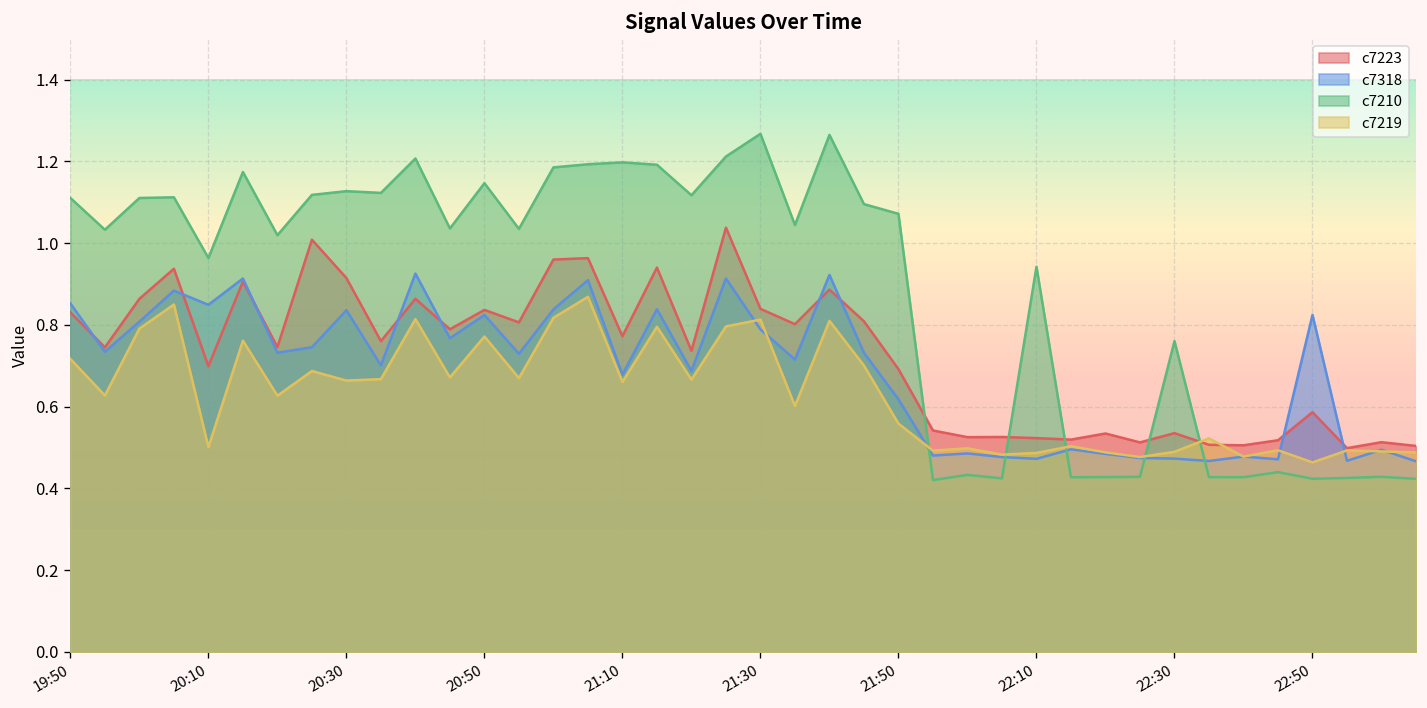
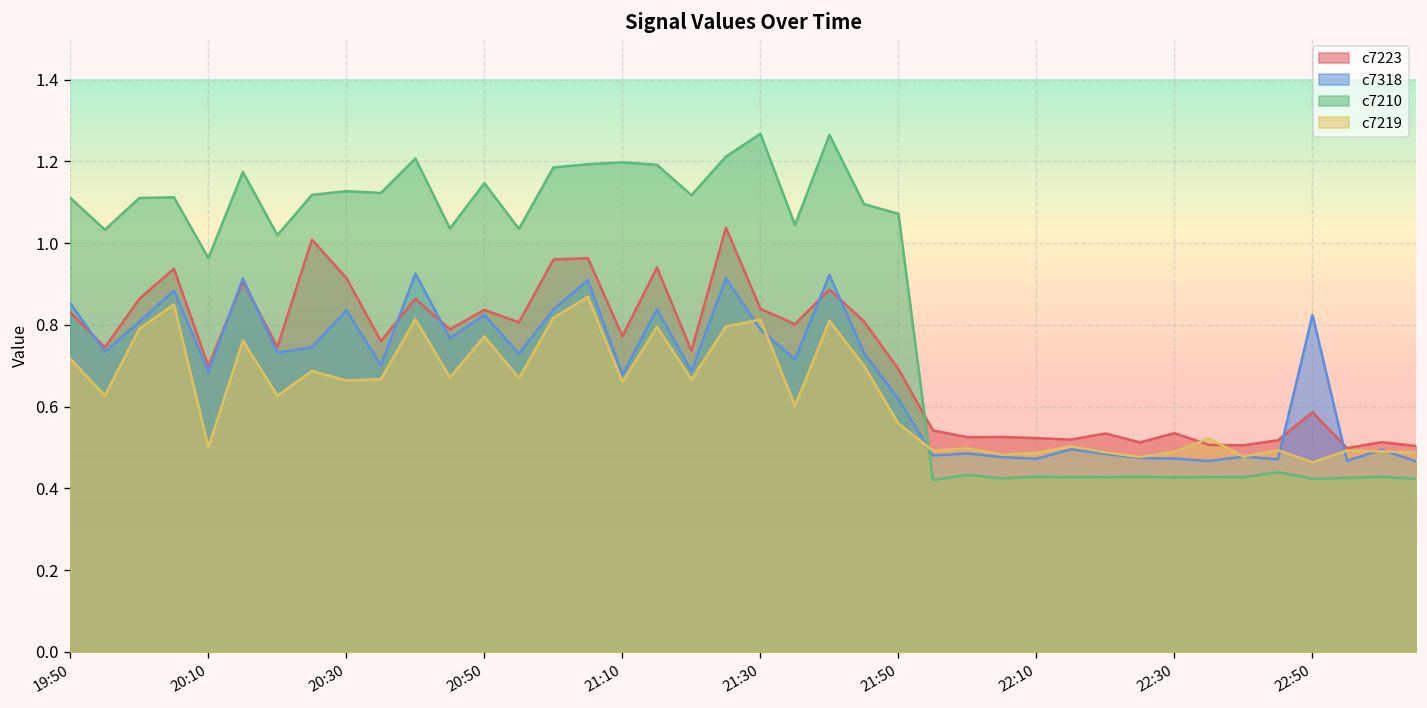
c7318, 20:10: 0.85 -> 0.69
c7210, 22:10: 0.94 -> 0.43
c7210, 22:30: 0.76 -> 0.43
